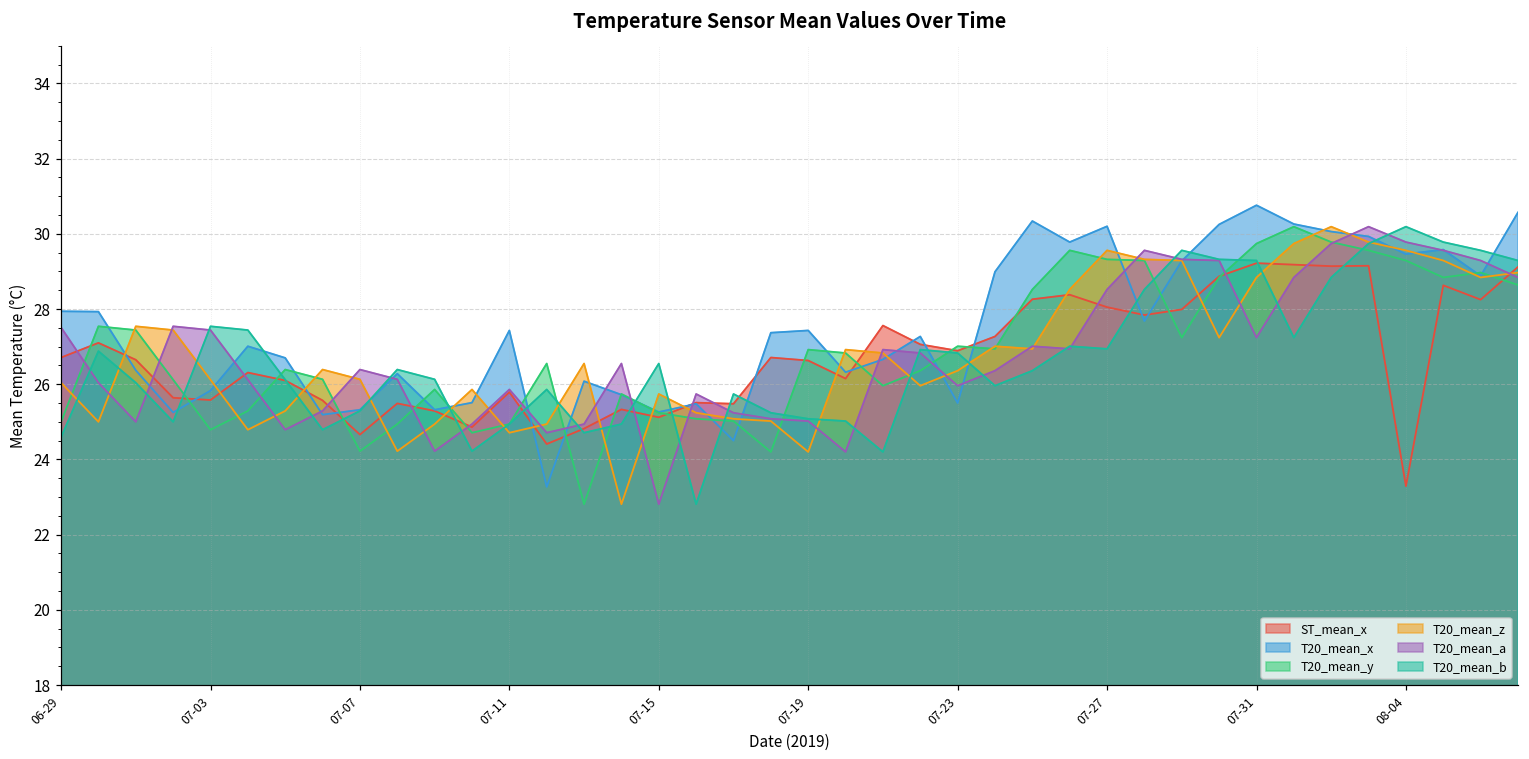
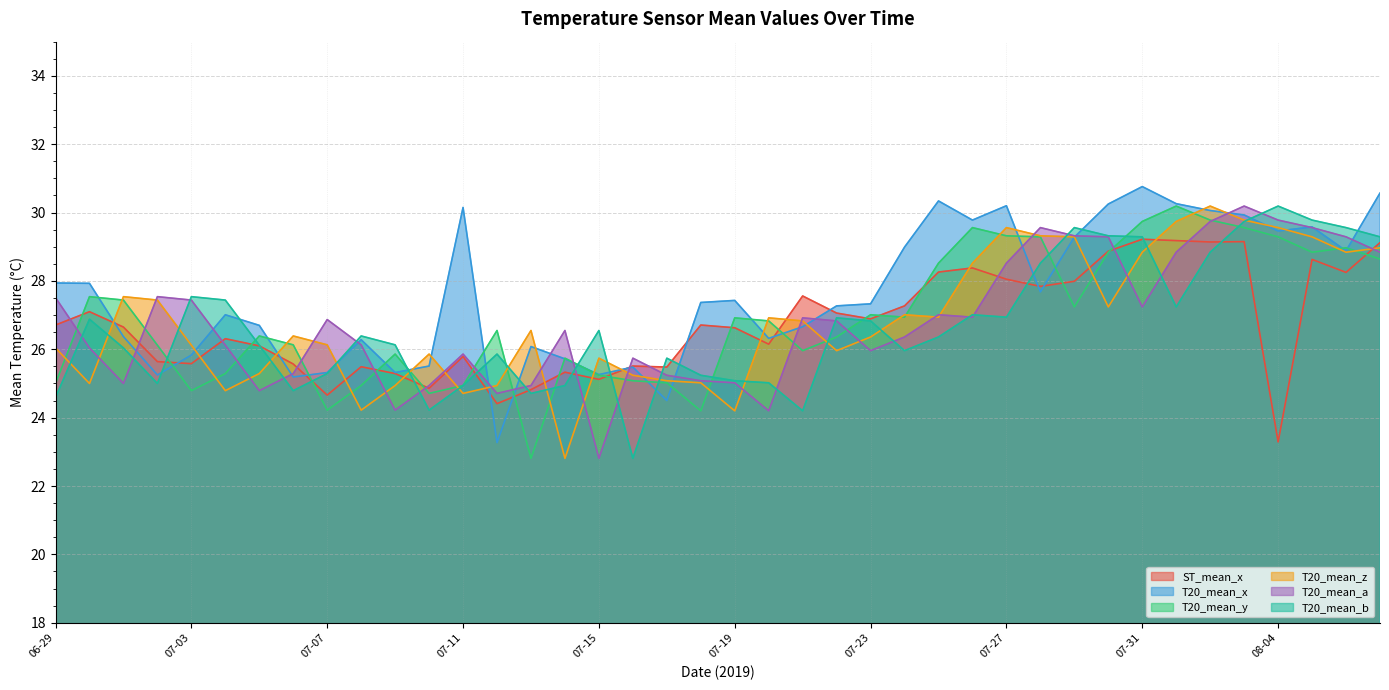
T20_mean_a, 07-07: 26.4 -> 26.9
T20_mean_x, 07-11: 27.4 -> 30.2
T20_mean_x, 07-23: 25.5 -> 27.3
